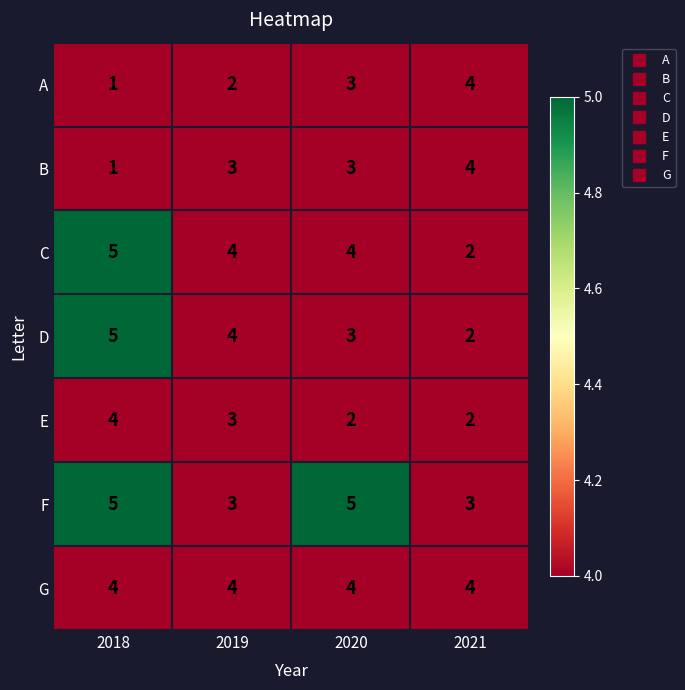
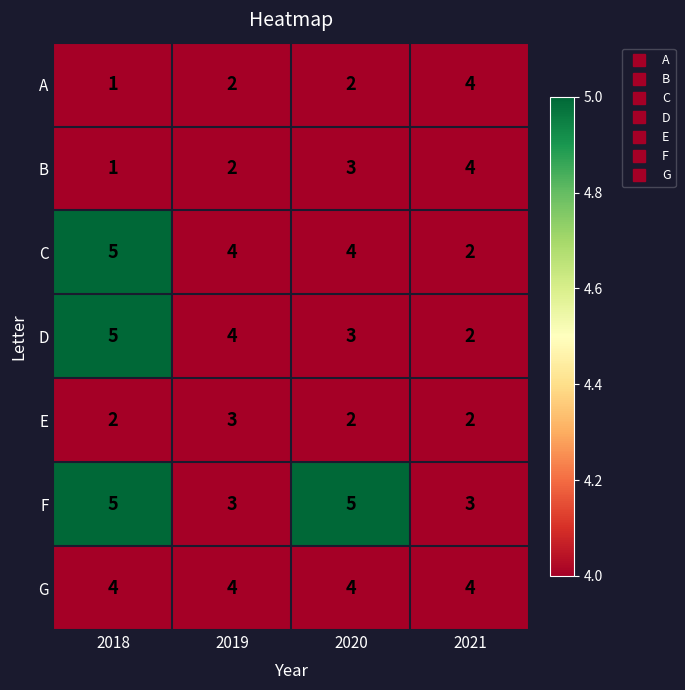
A, 2020: 3 -> 2
B, 2019: 3 -> 2
E, 2018: 4 -> 2
